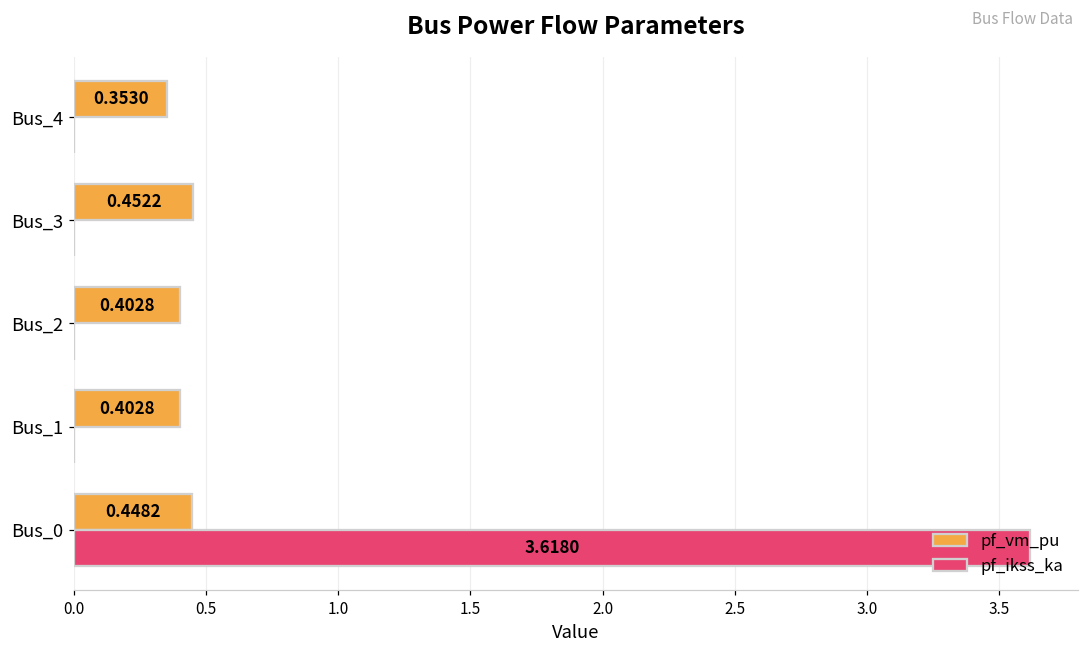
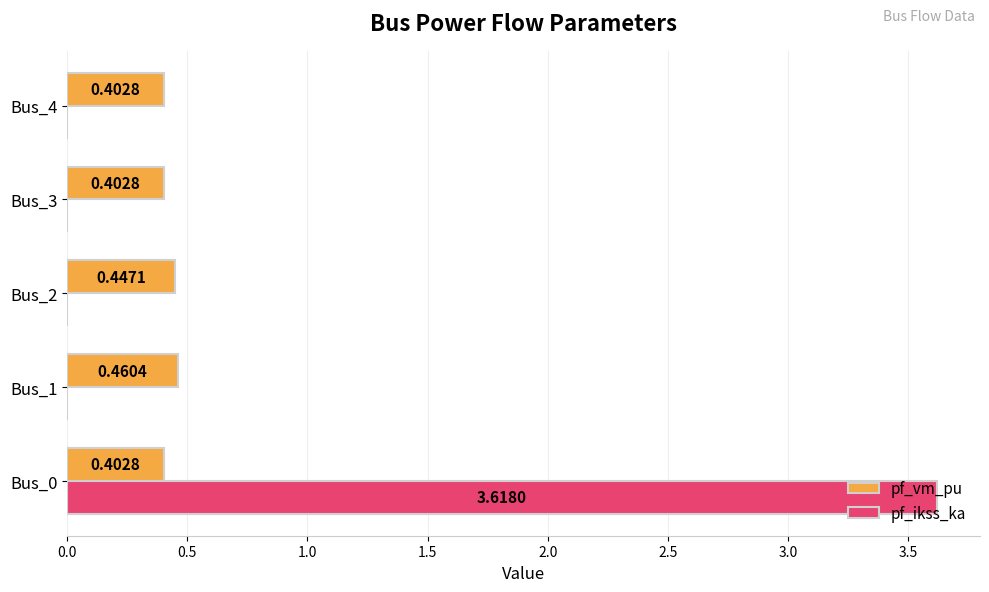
pf_vm_pu, Bus_4: 0.3530 -> 0.4028
pf_vm_pu, Bus_3: 0.4522 -> 0.4028
pf_vm_pu, Bus_2: 0.4028 -> 0.4471
pf_vm_pu, Bus_1: 0.4028 -> 0.4604
pf_vm_pu, Bus_0: 0.4482 -> 0.4028
